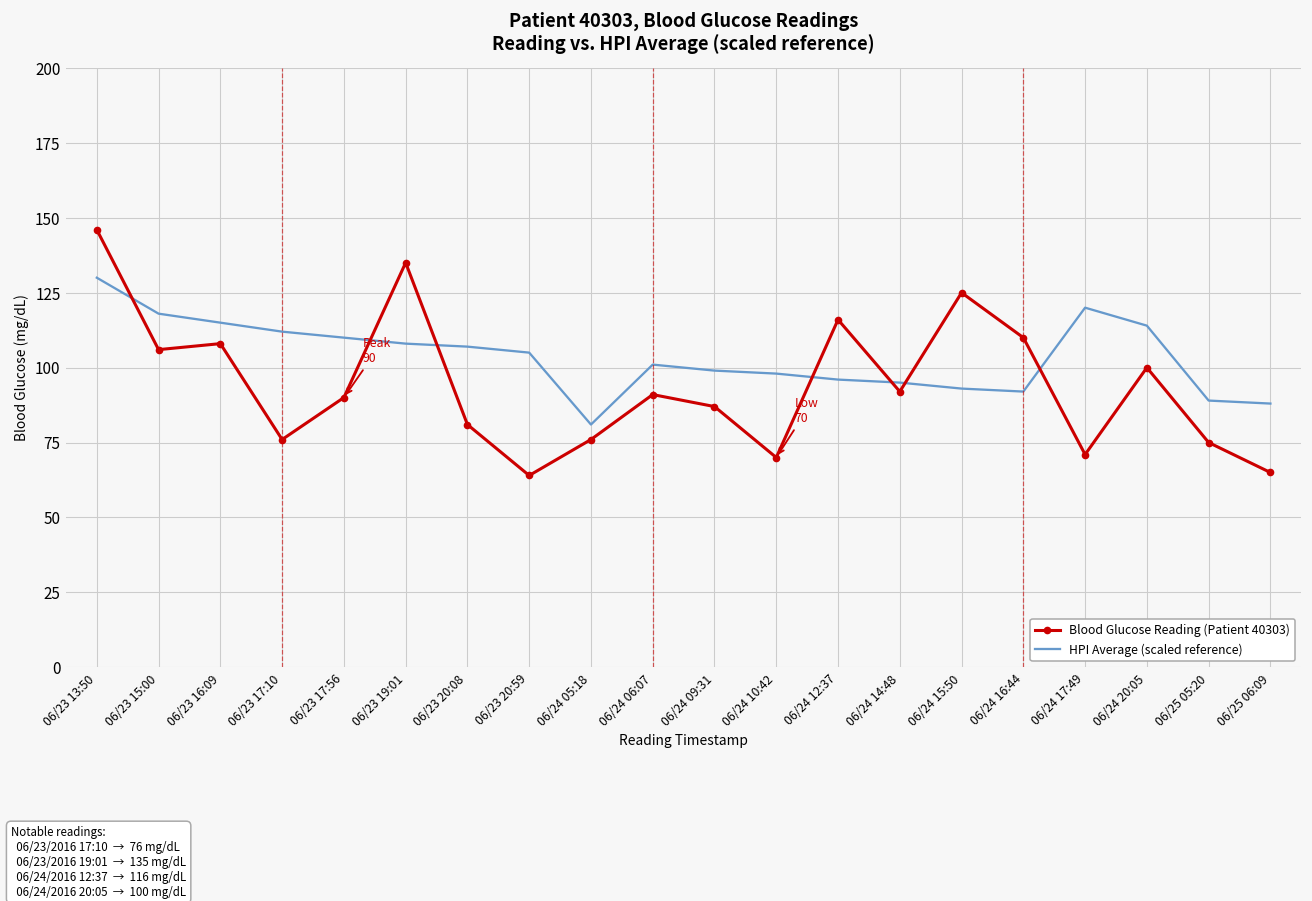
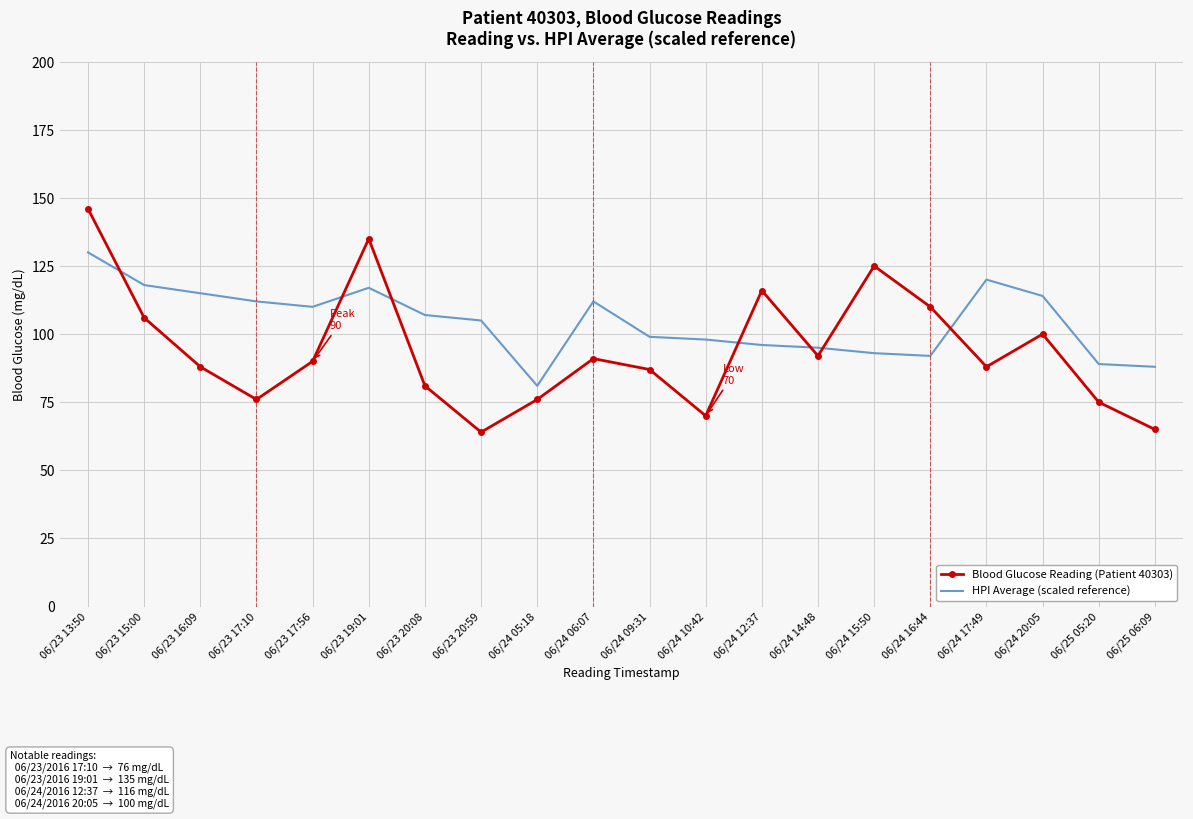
Blood Glucose Reading (Patient 40303), 06/23 16:09: 108 -> 88
HPI Average (scaled reference), 06/23 19:01: 108 -> 117
HPI Average (scaled reference), 06/24 06:07: 101 -> 112
Blood Glucose Reading (Patient 40303), 06/24 17:49: 71 -> 88
